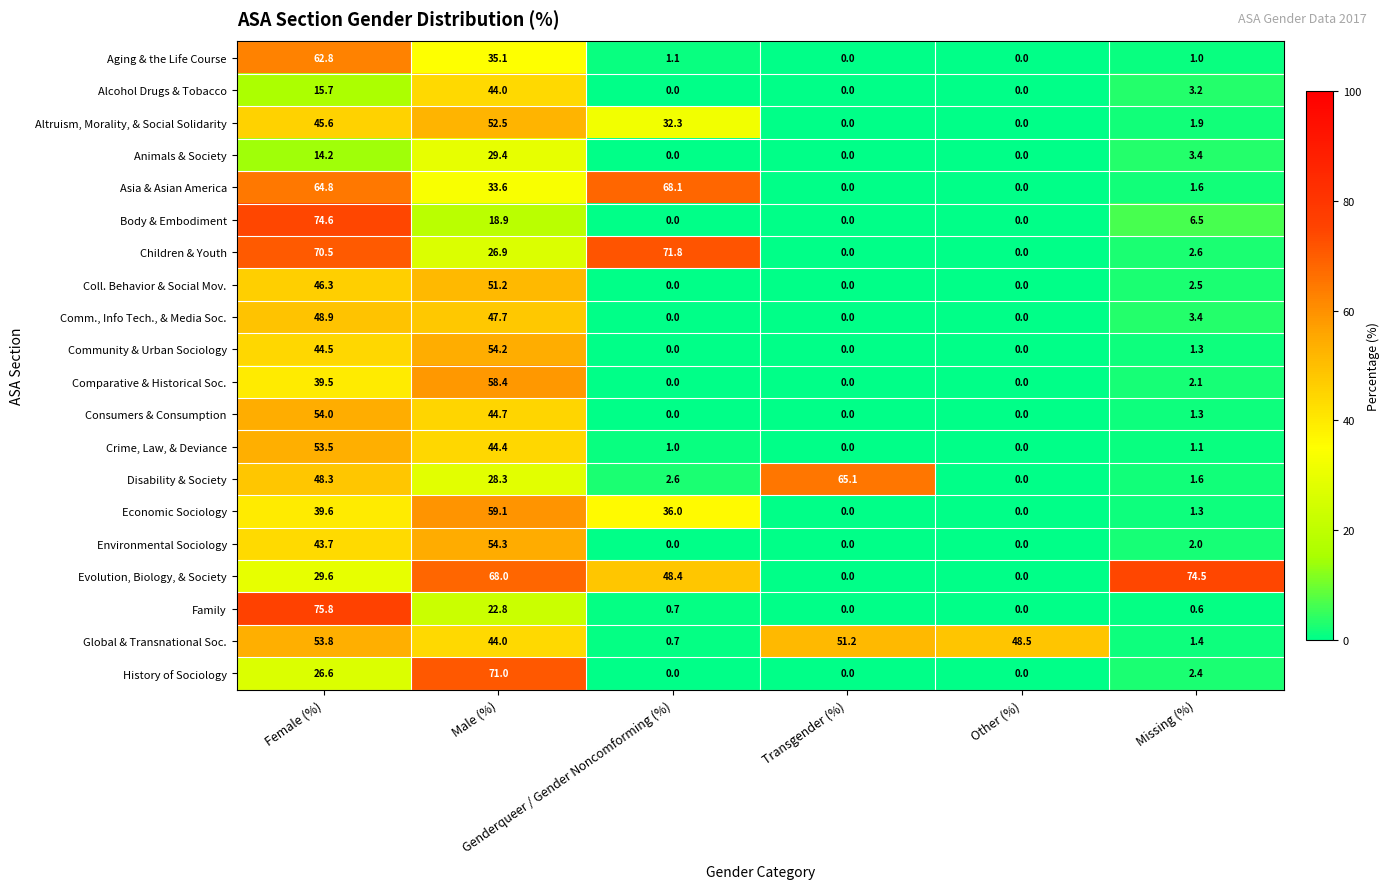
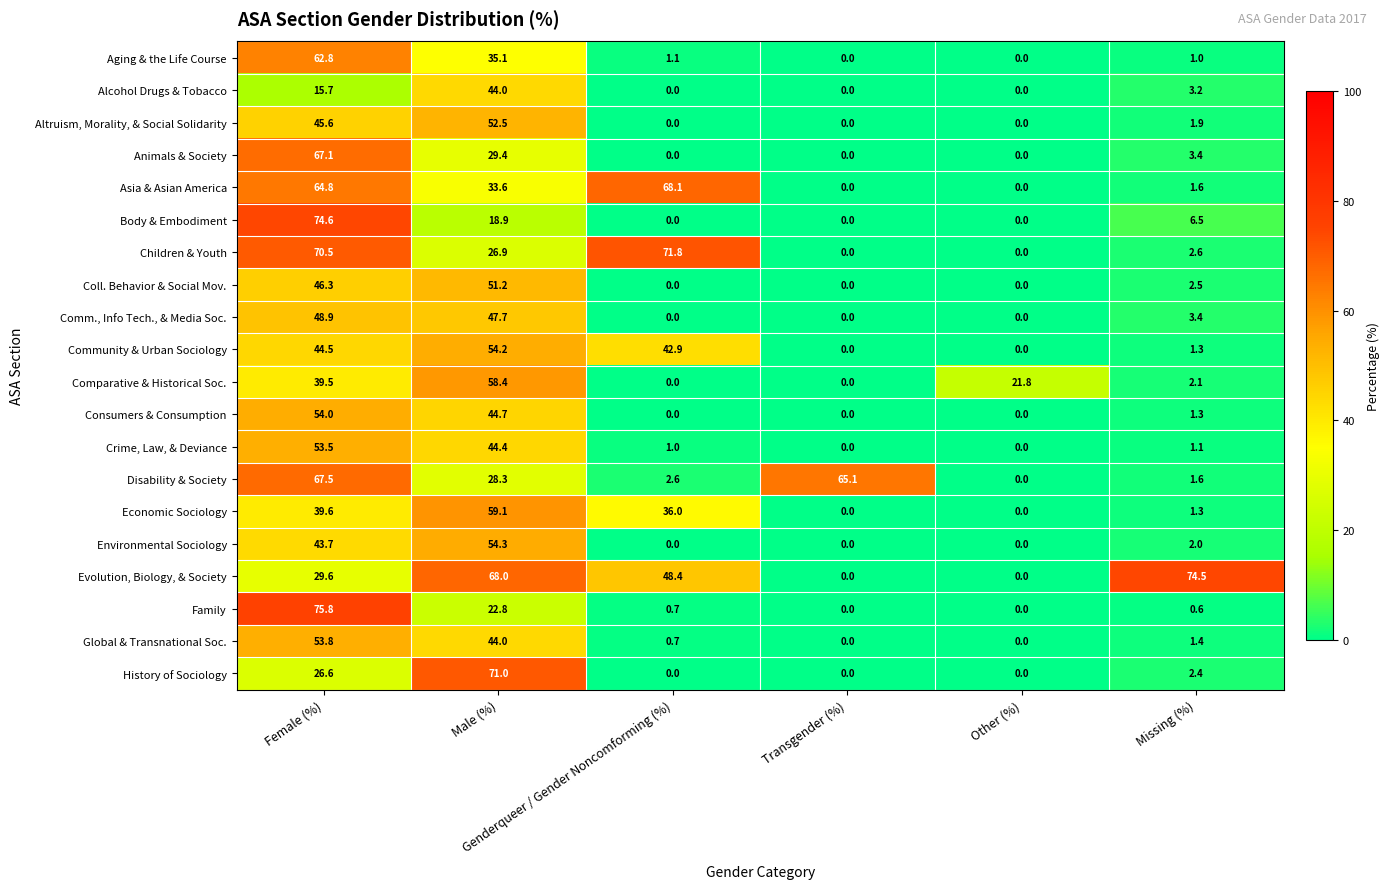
Altruism, Morality, & Social Solidarity, Genderqueer / Gender Noncomforming (%): 32.3 -> 0.0
Animals & Society, Female (%): 14.2 -> 67.1
Community & Urban Sociology, Genderqueer / Gender Noncomforming (%): 0.0 -> 42.9
Comparative & Historical Soc., Other (%): 0.0 -> 21.8
Disability & Society, Female (%): 48.3 -> 67.5
Global & Transnational Soc., Transgender (%): 51.2 -> 0.0
Global & Transnational Soc., Other (%): 48.5 -> 0.0
